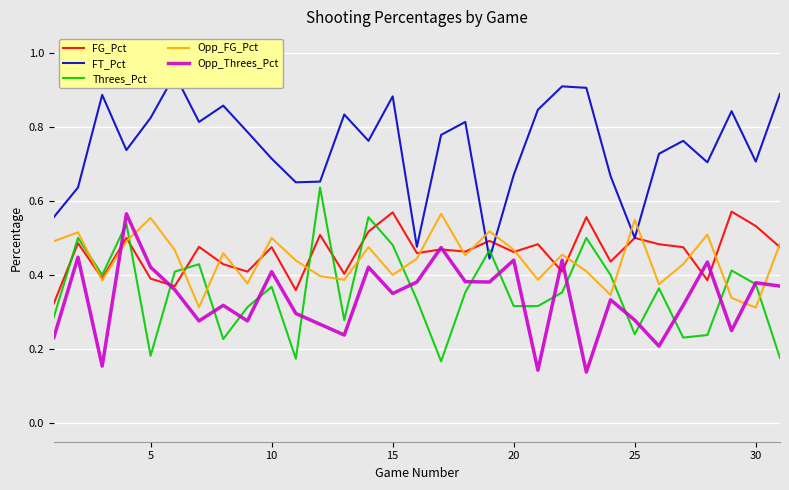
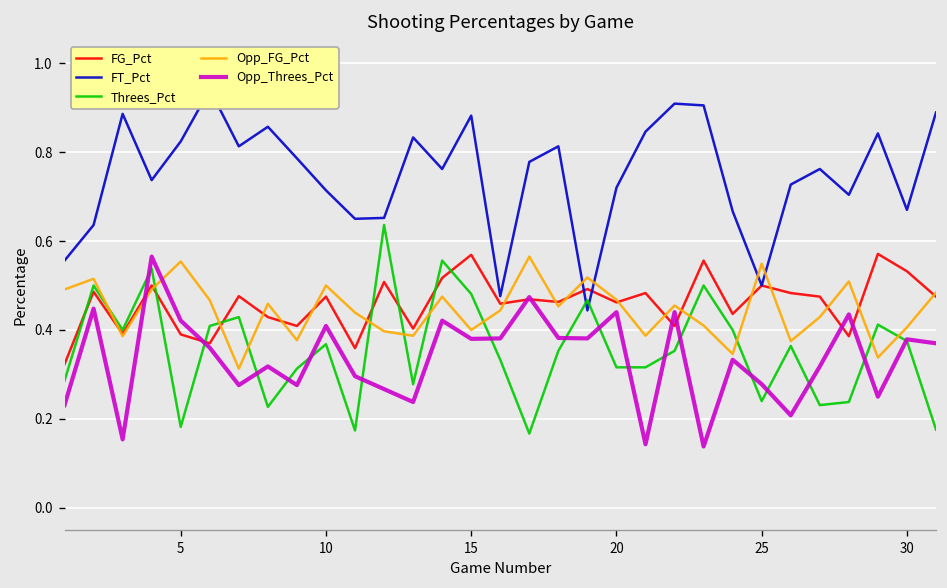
Opp_Threes_Pct, 15: 0.35 -> 0.38
FT_Pct, 20: 0.67 -> 0.72
FT_Pct, 30: 0.71 -> 0.67
Opp_FG_Pct, 30: 0.31 -> 0.41
